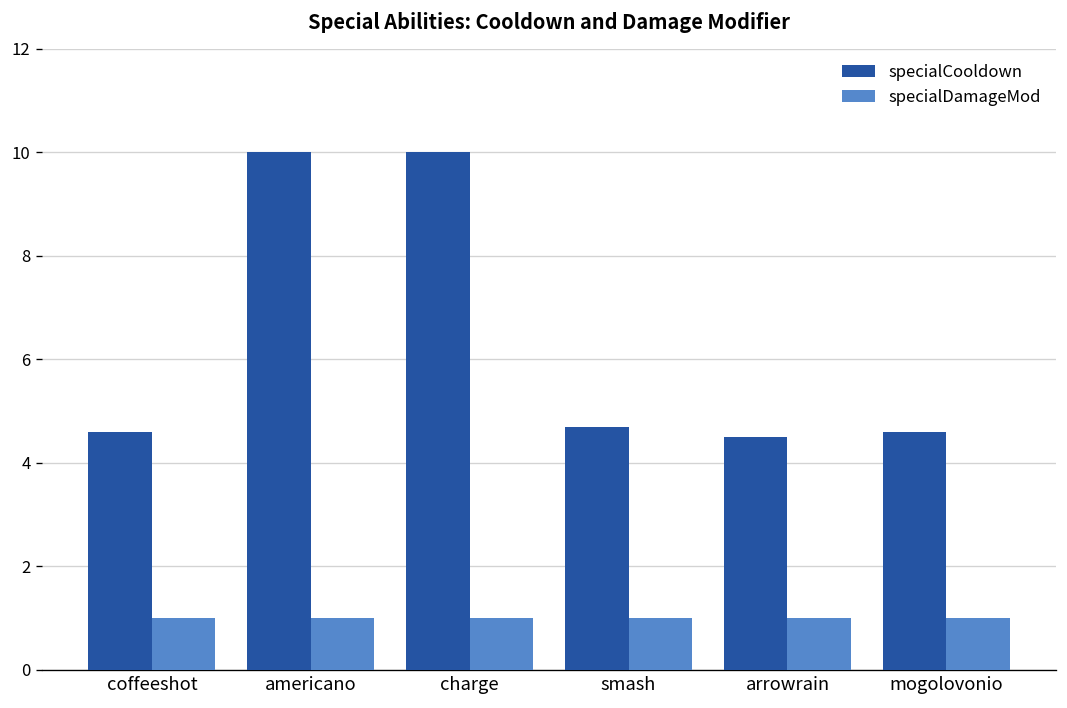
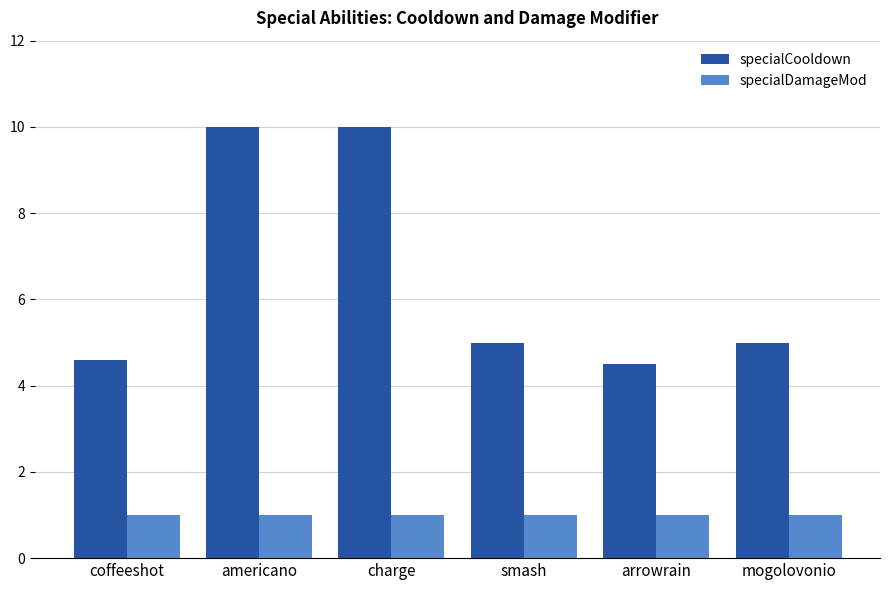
specialCooldown, smash: 4.7 -> 5.0
specialCooldown, mogolovonio: 4.6 -> 5.0
